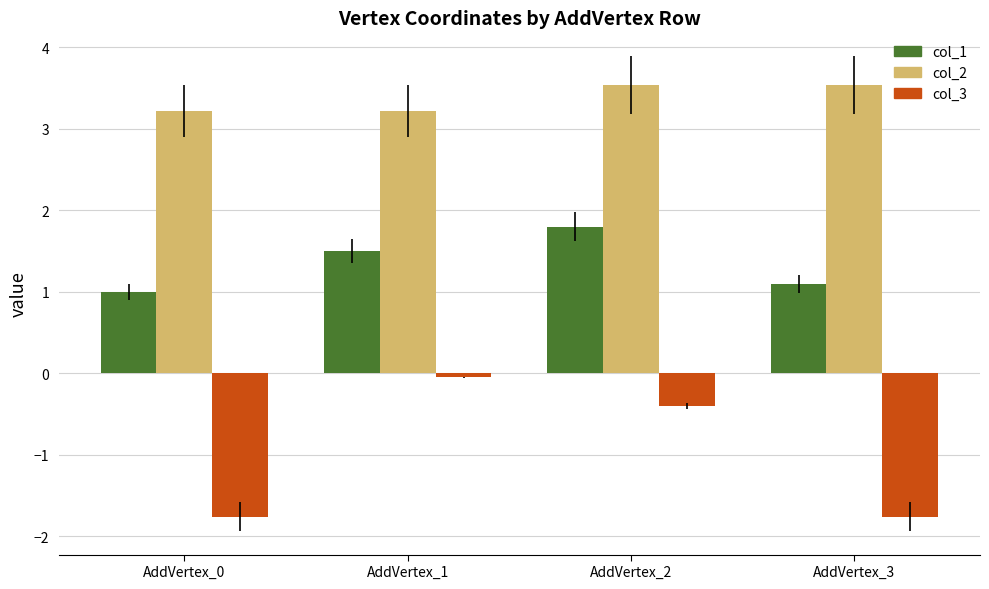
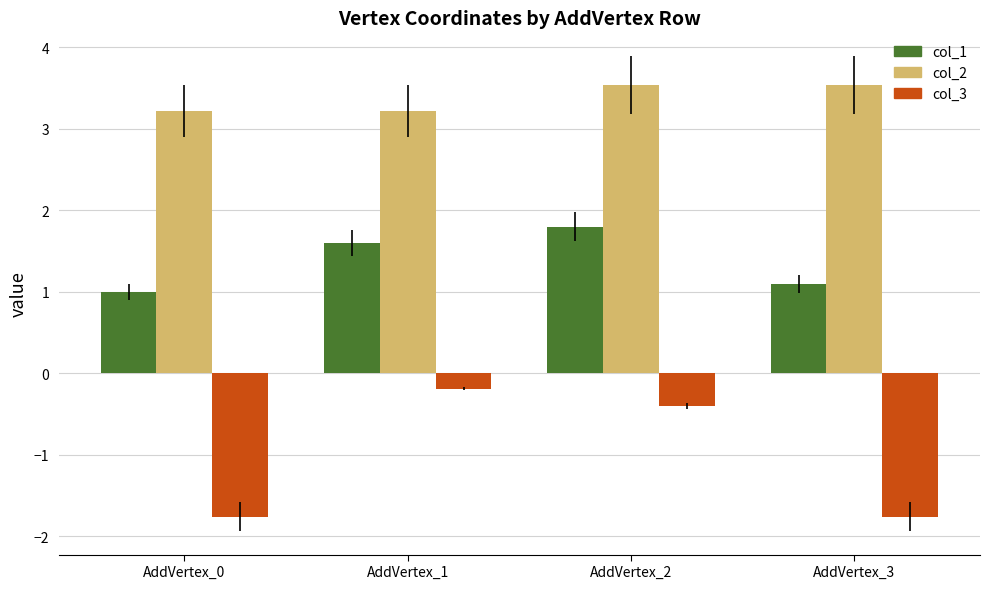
col_1, AddVertex_1: 1.5 -> 1.6
col_3, AddVertex_1: -0.1 -> -0.2
